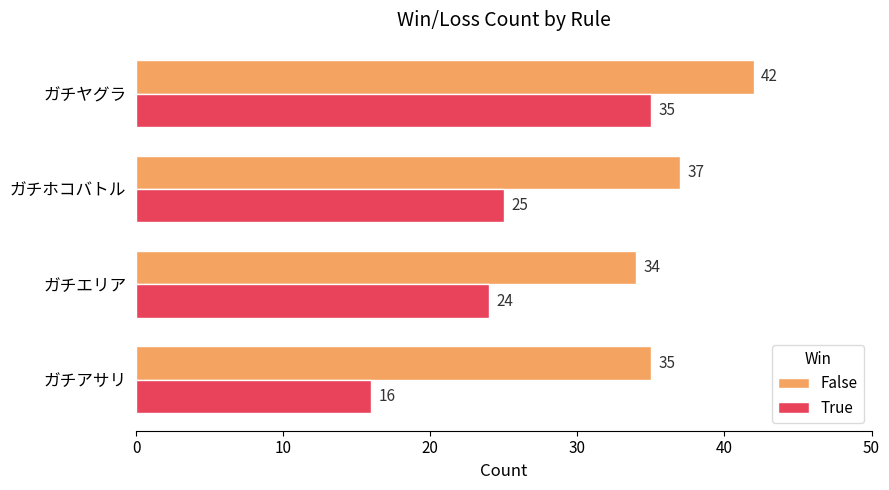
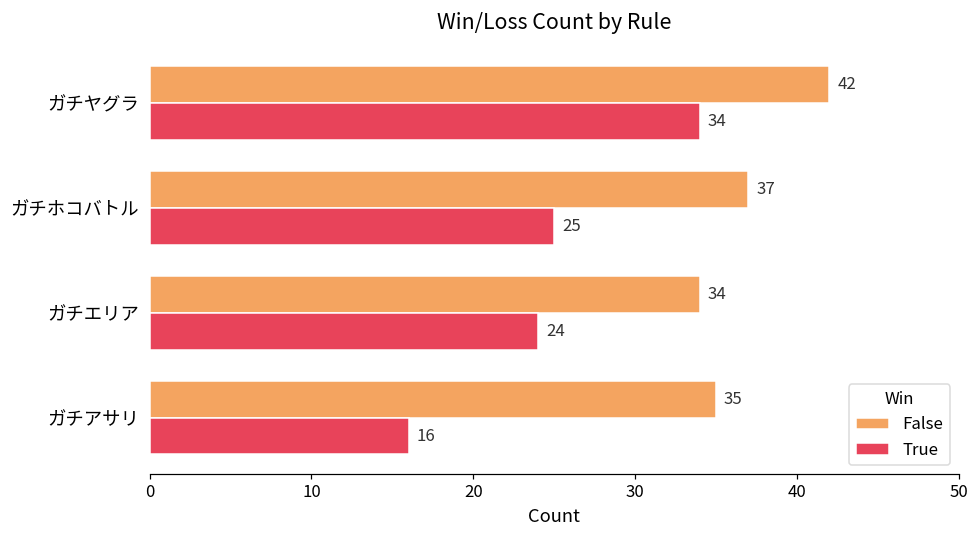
True, ガチヤグラ: 35 -> 34
